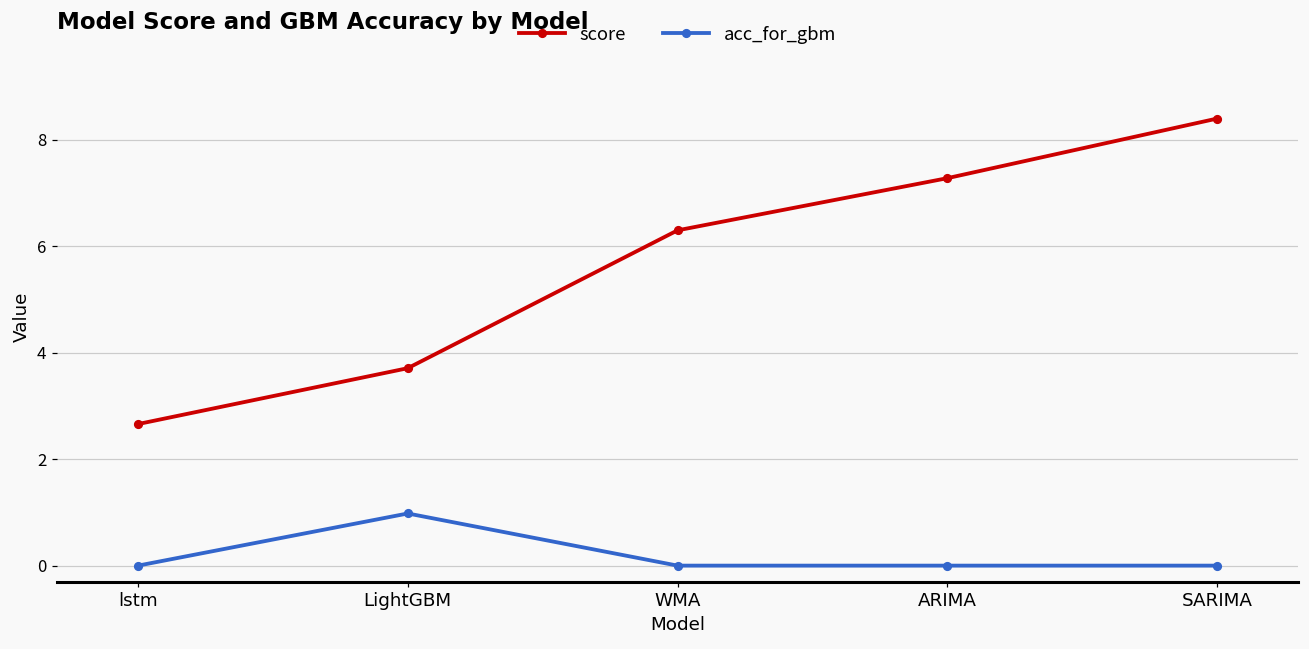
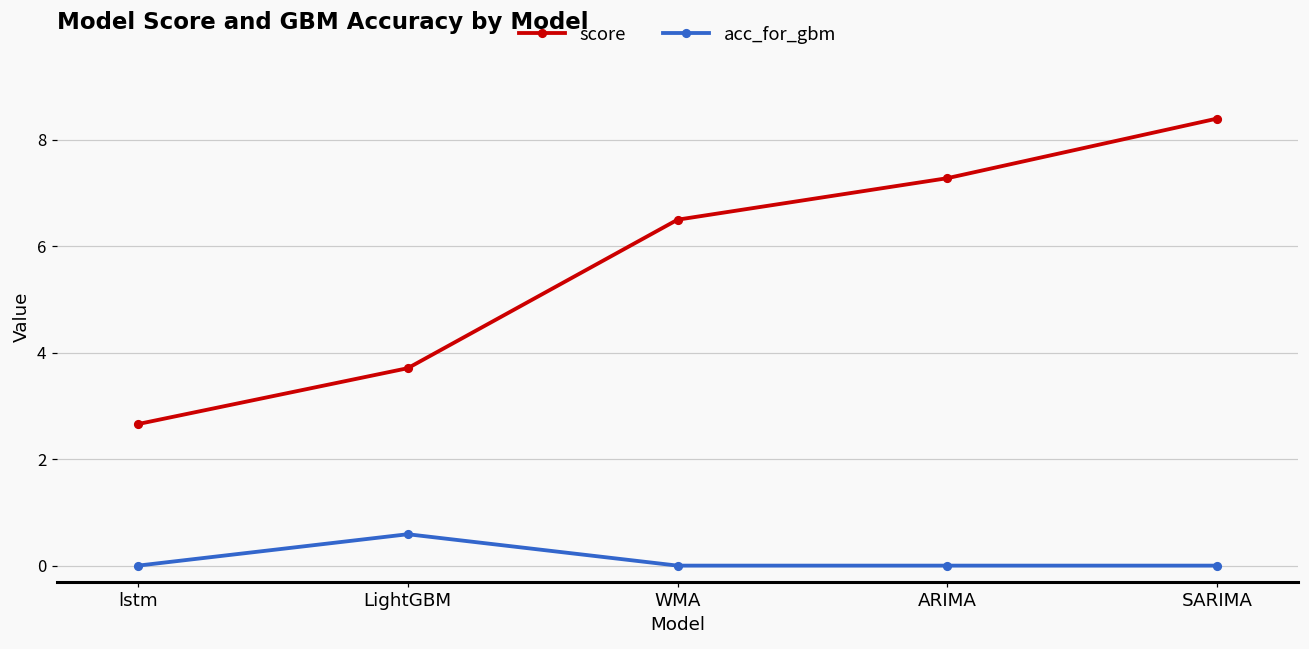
acc_for_gbm, LightGBM: 1.0 -> 0.6
score, WMA: 6.3 -> 6.5
